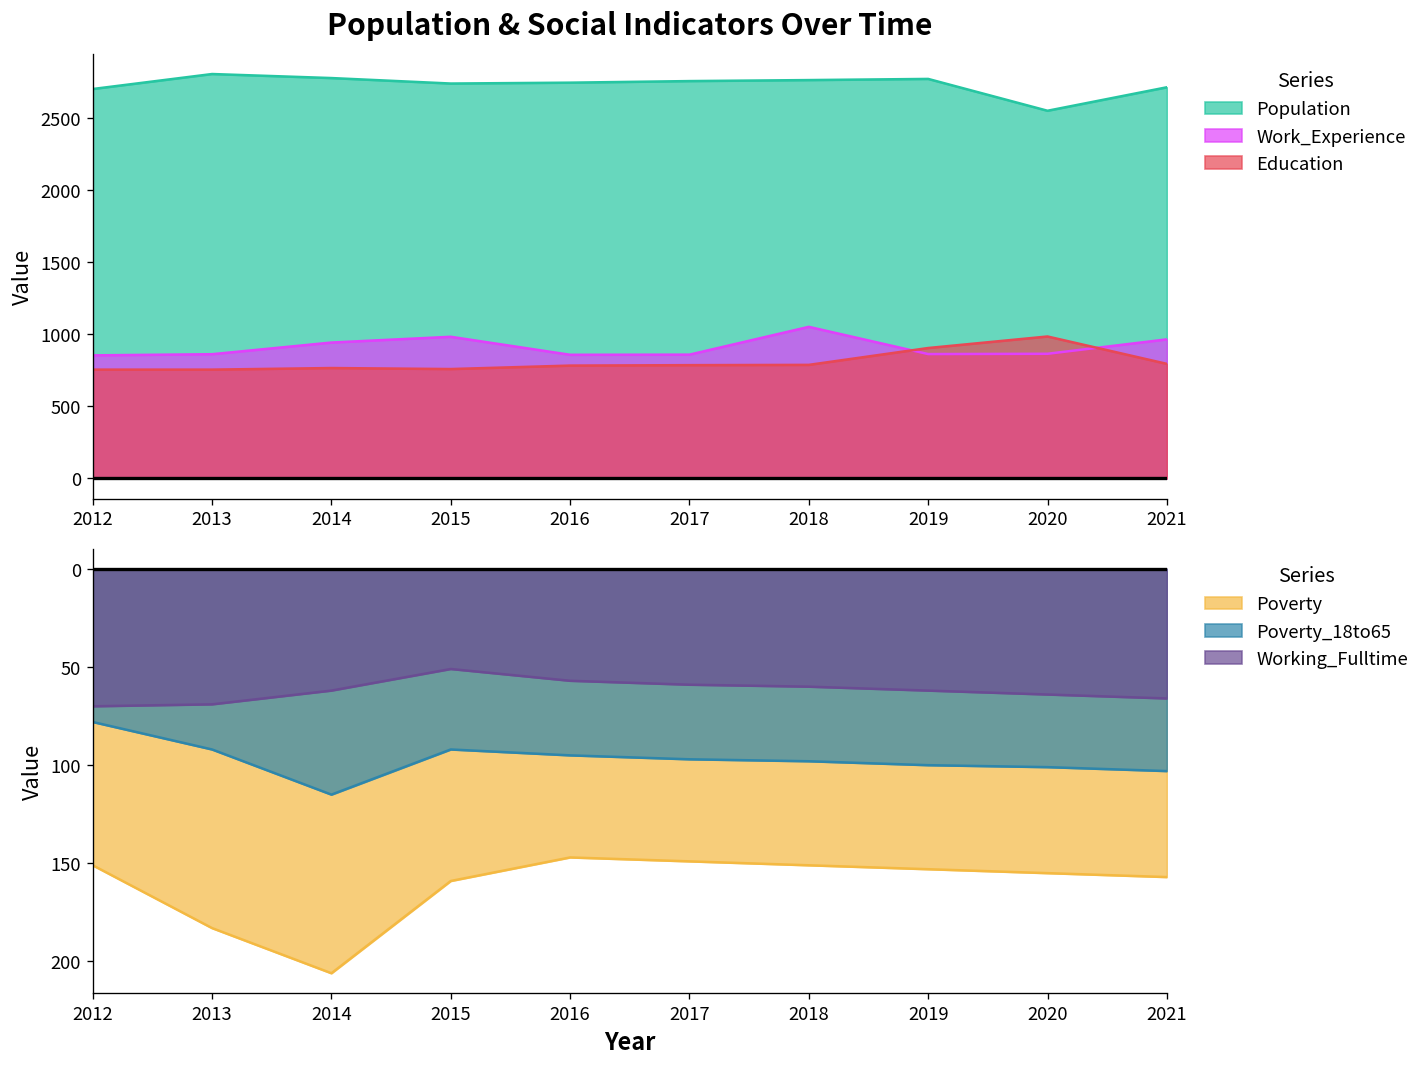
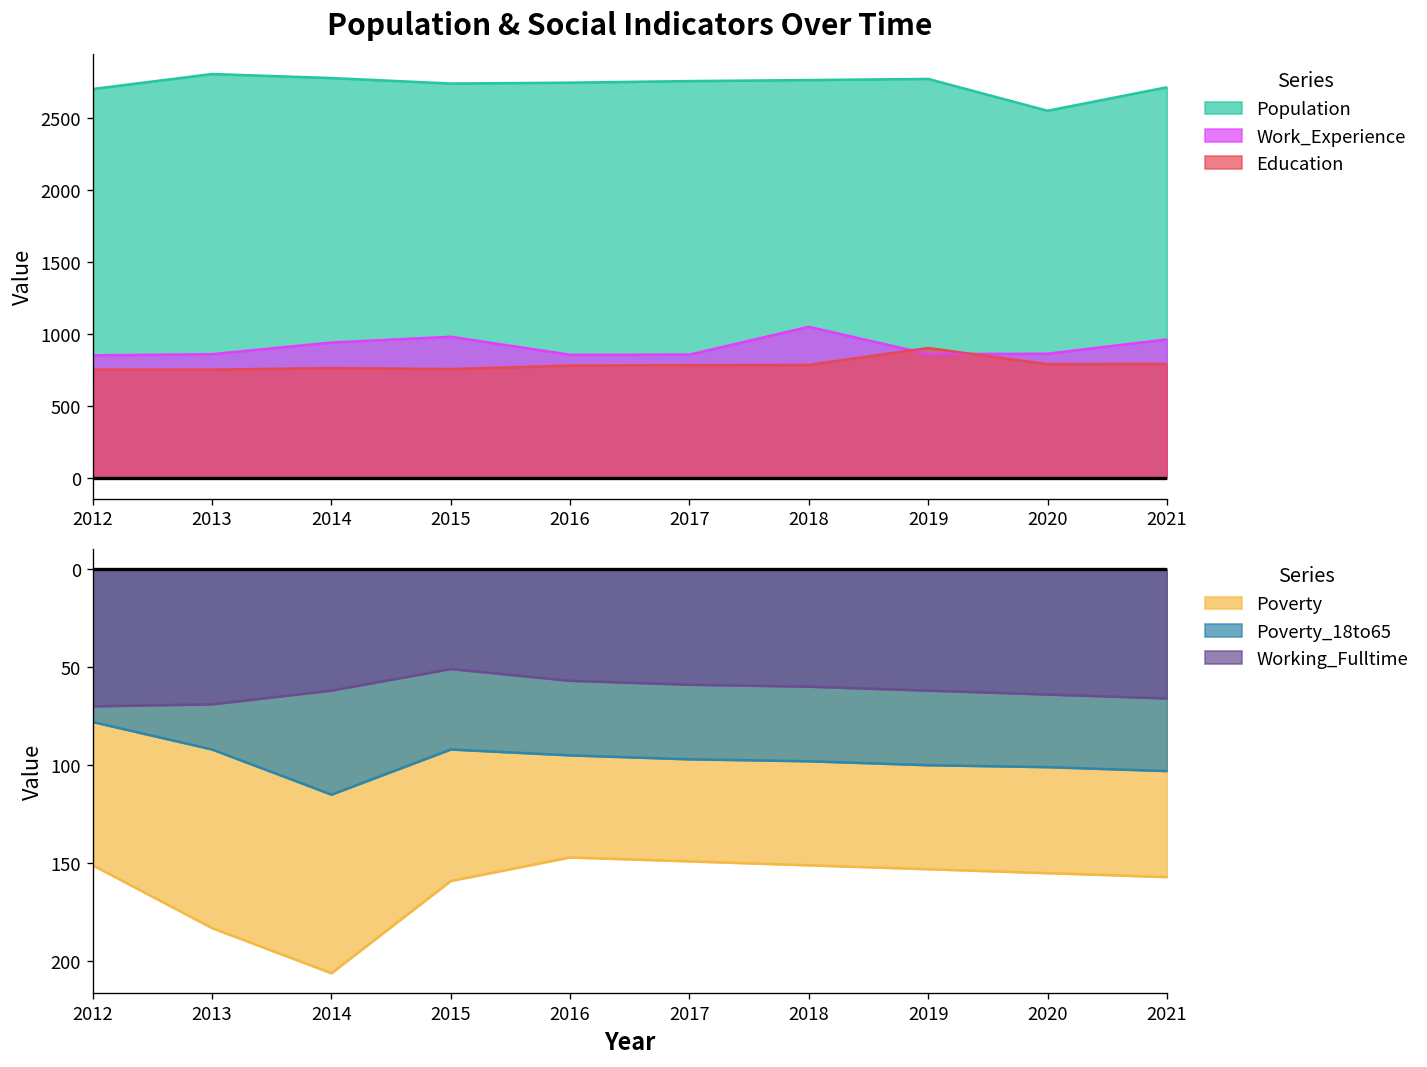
Population & Social Indicators Over Time, Education, 2020: 990 -> 790
